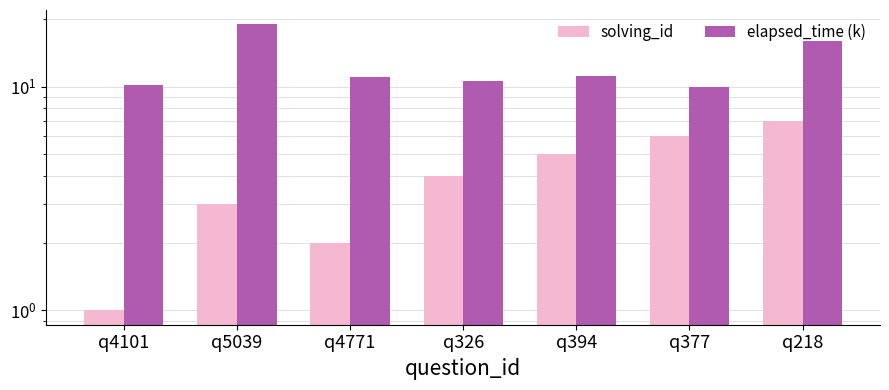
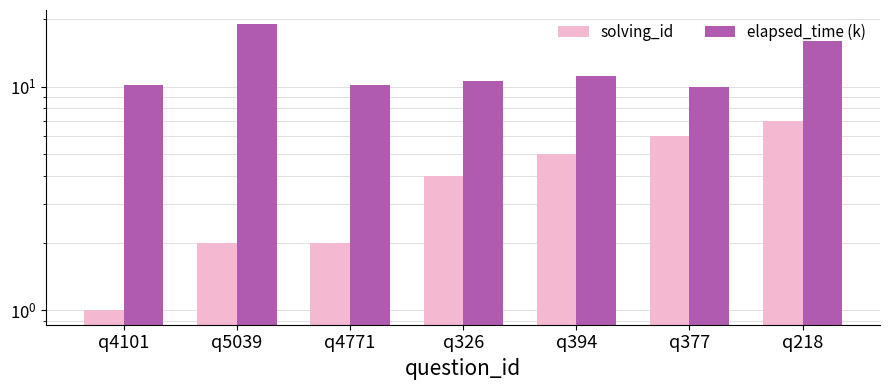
solving_id, q5039: 3 -> 2
elapsed_time (k), q4771: 11 -> 10
